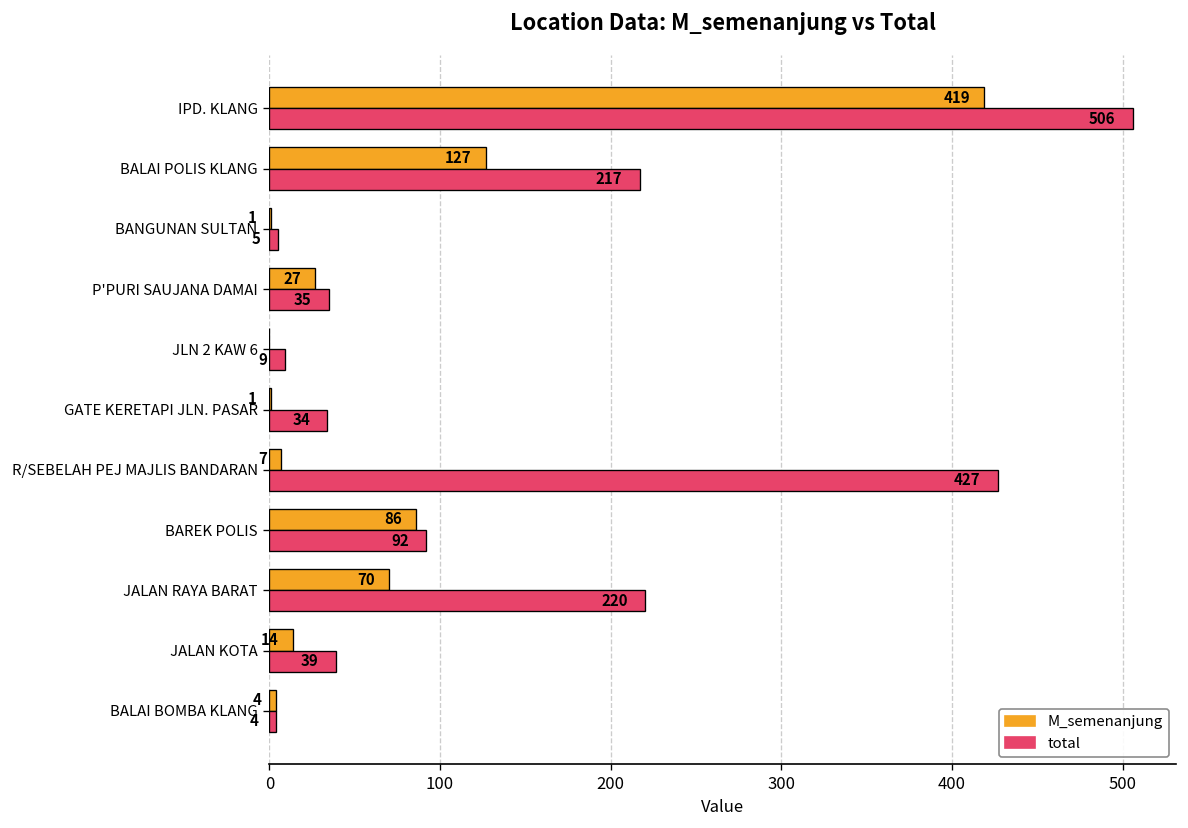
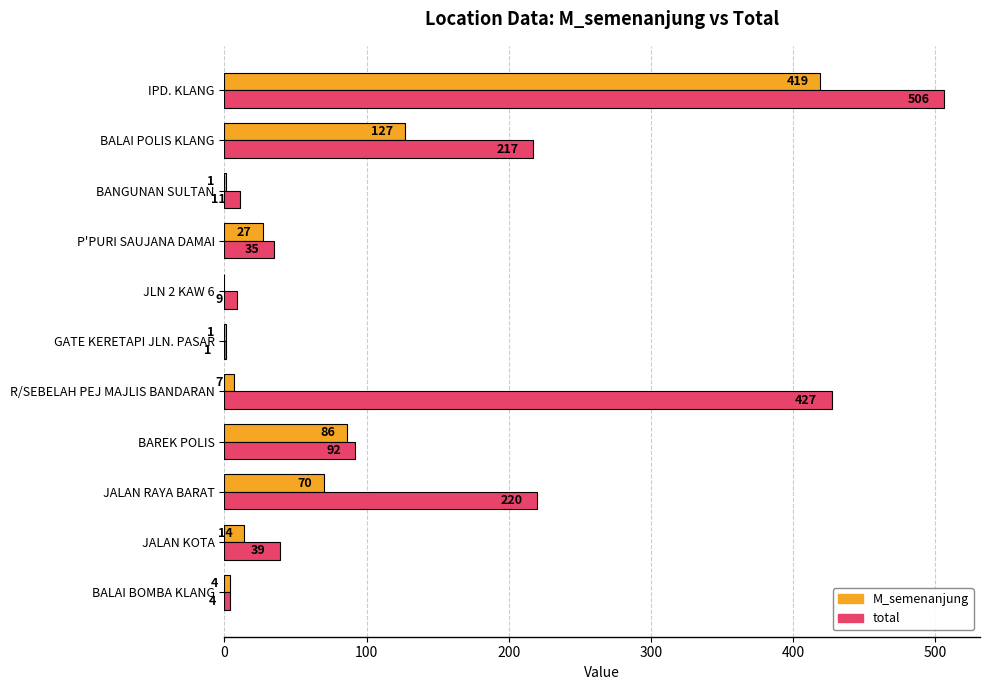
total, BANGUNAN SULTAN: 5 -> 11
total, GATE KERETAPI JLN. PASAR: 34 -> 1
